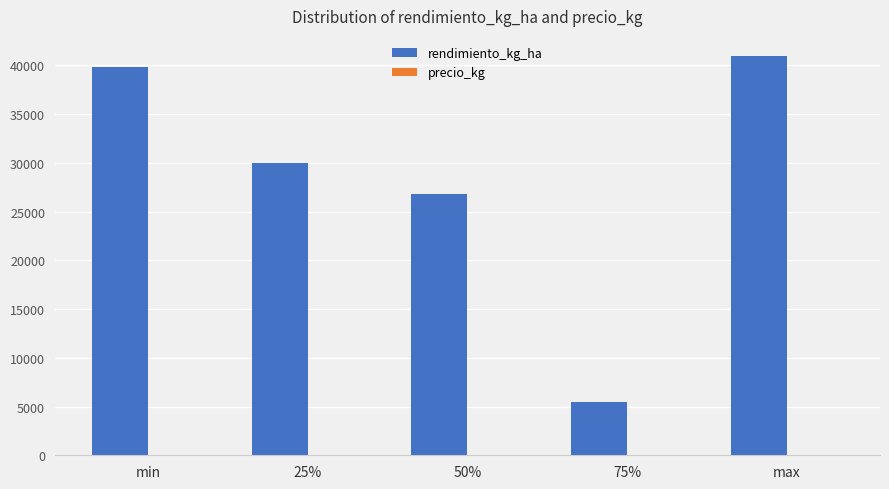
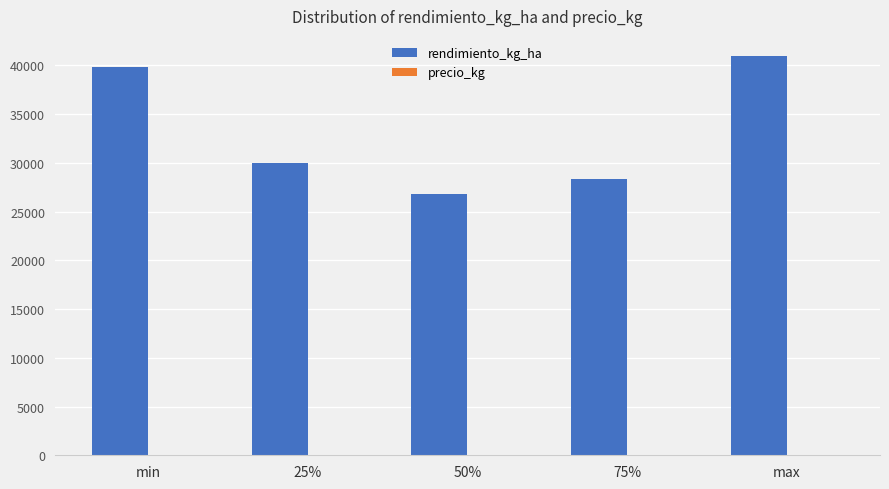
rendimiento_kg_ha, 75%: 5000 -> 28000
